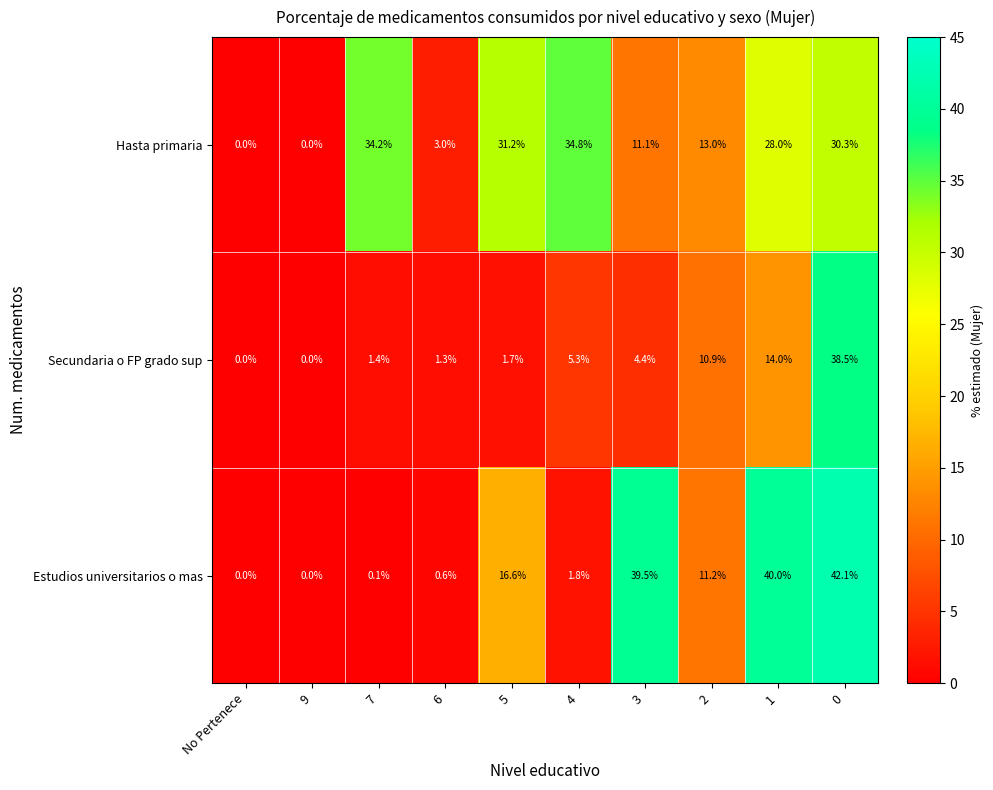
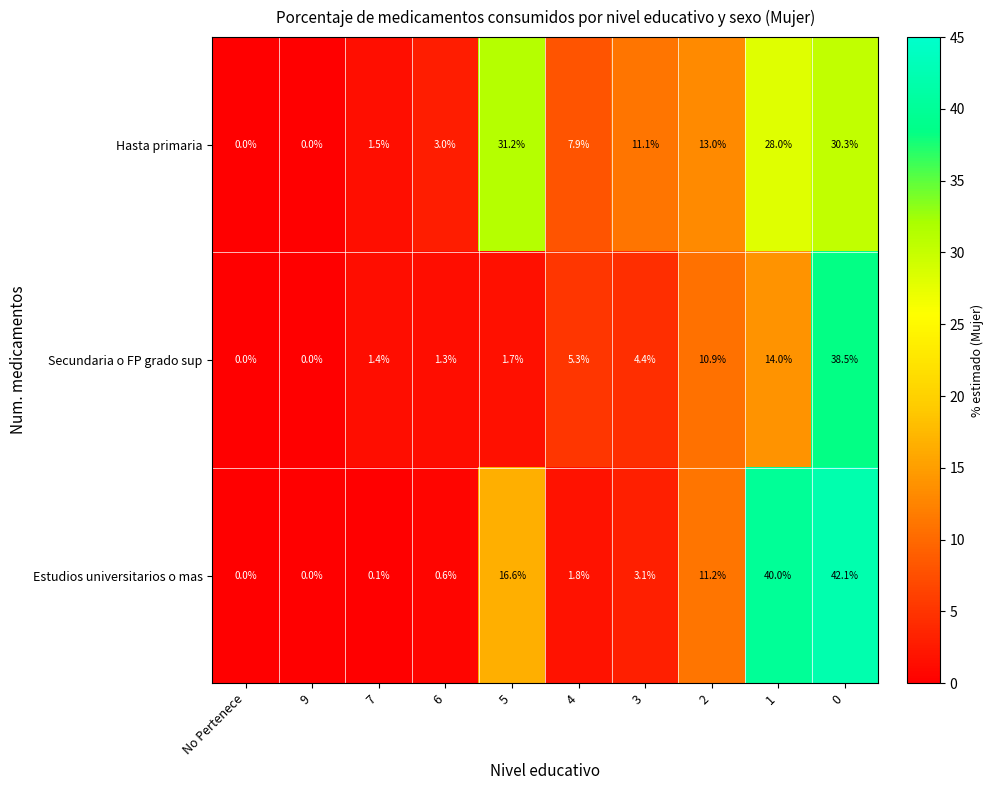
Hasta primaria, 7: 34.2% -> 1.5%
Hasta primaria, 4: 34.8% -> 7.9%
Estudios universitarios o mas, 3: 39.5% -> 3.1%
